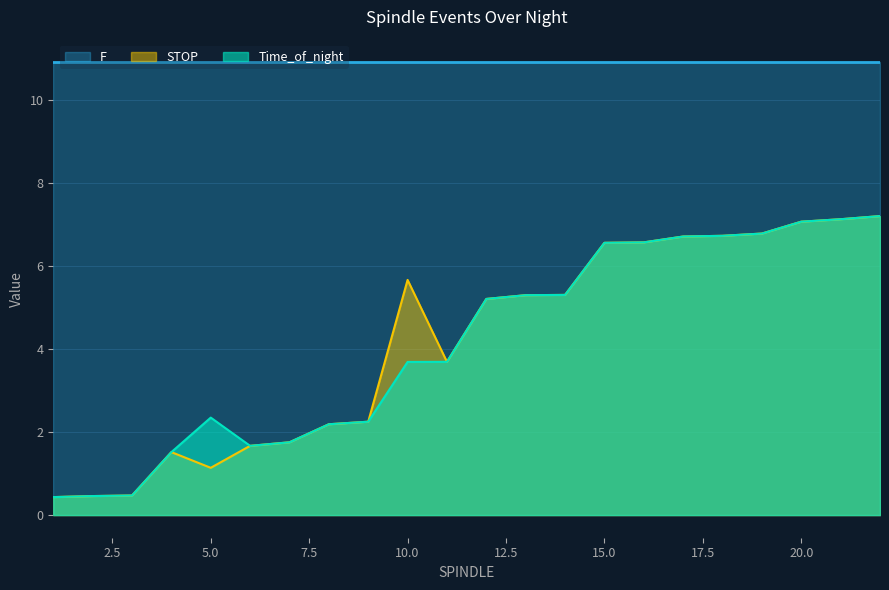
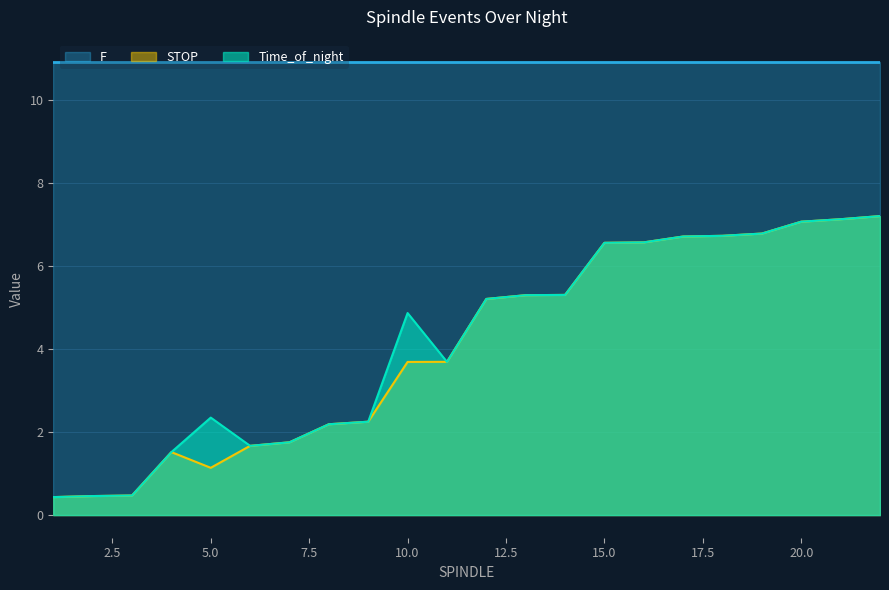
STOP, 10.0: 5.7 -> 3.7
Time_of_night, 10.0: 3.7 -> 4.9
